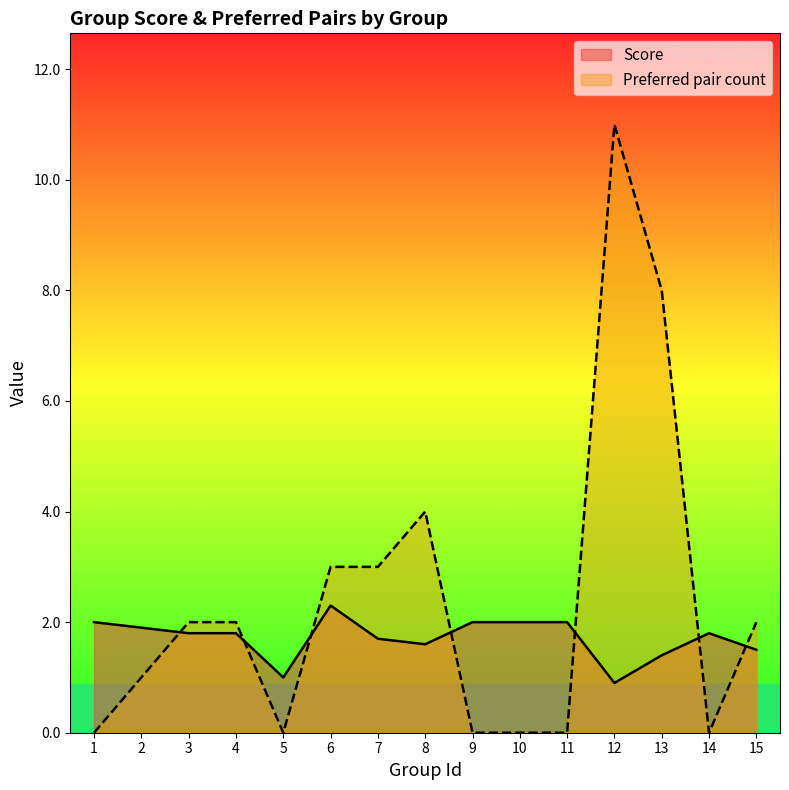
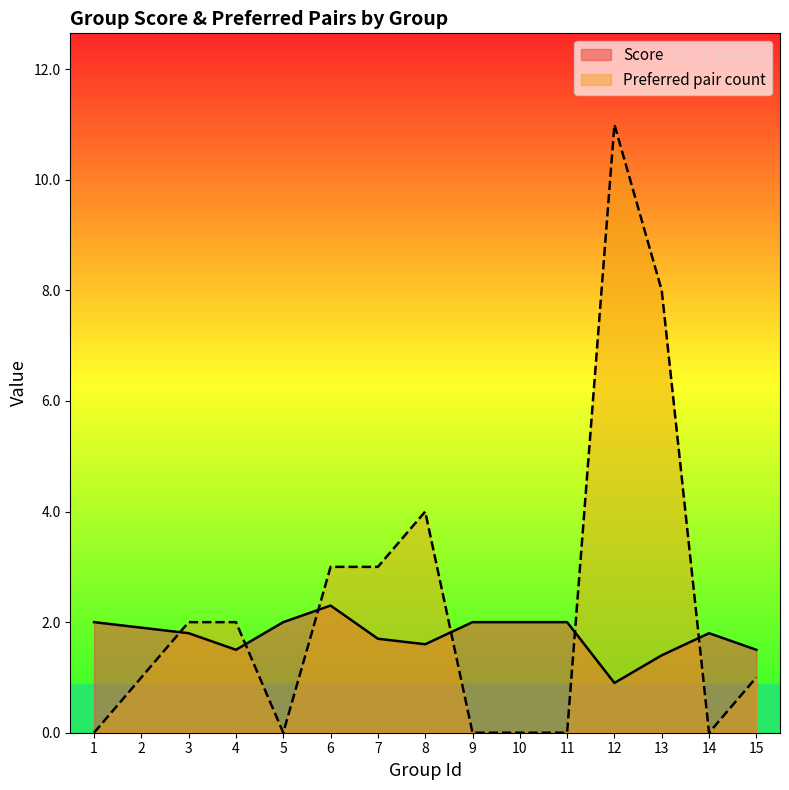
Score, 4: 1.8 -> 1.5
Score, 5: 1 -> 2
Preferred pair count, 15: 2 -> 1
